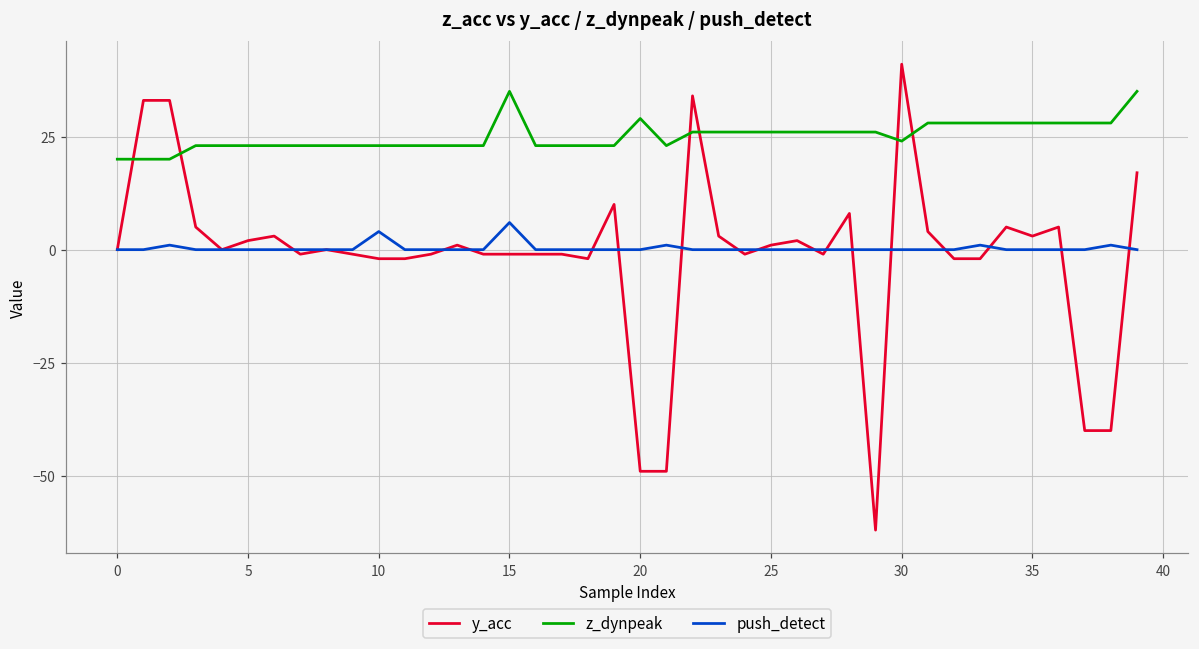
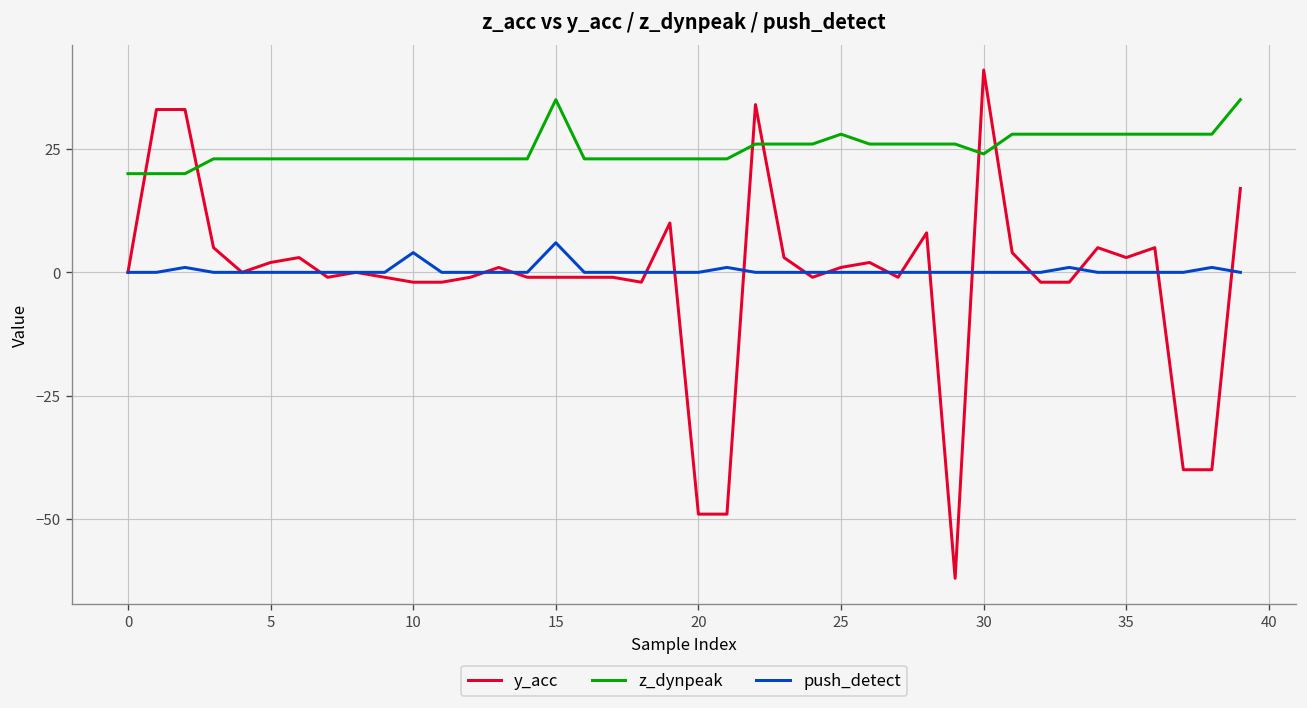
z_dynpeak, 20: 29 -> 23
z_dynpeak, 25: 26 -> 28
